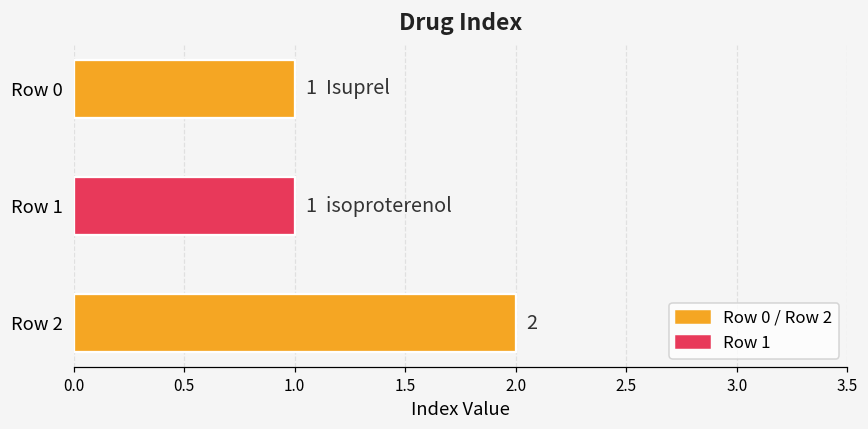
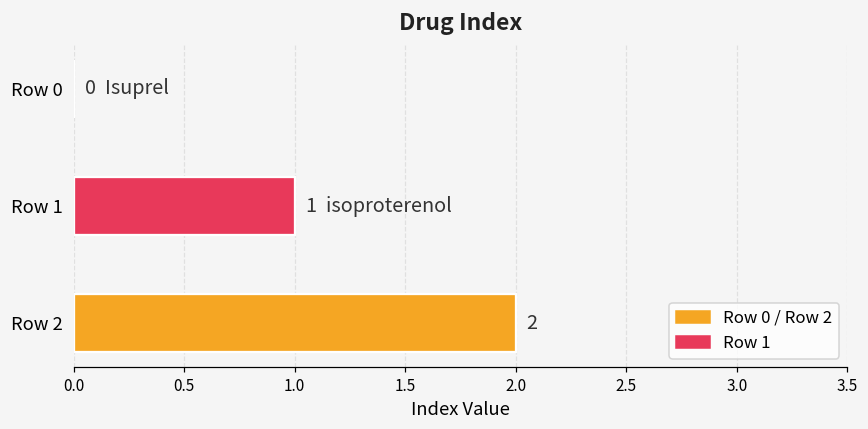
Row 0: 1 -> 0
